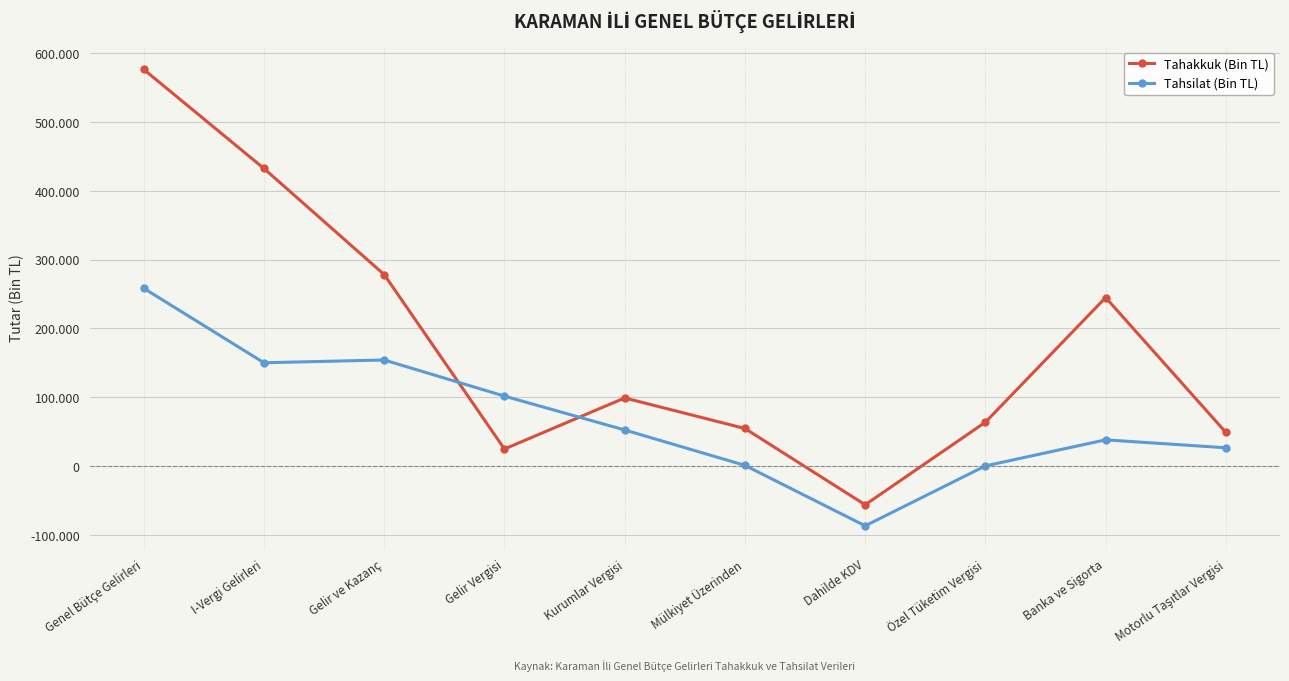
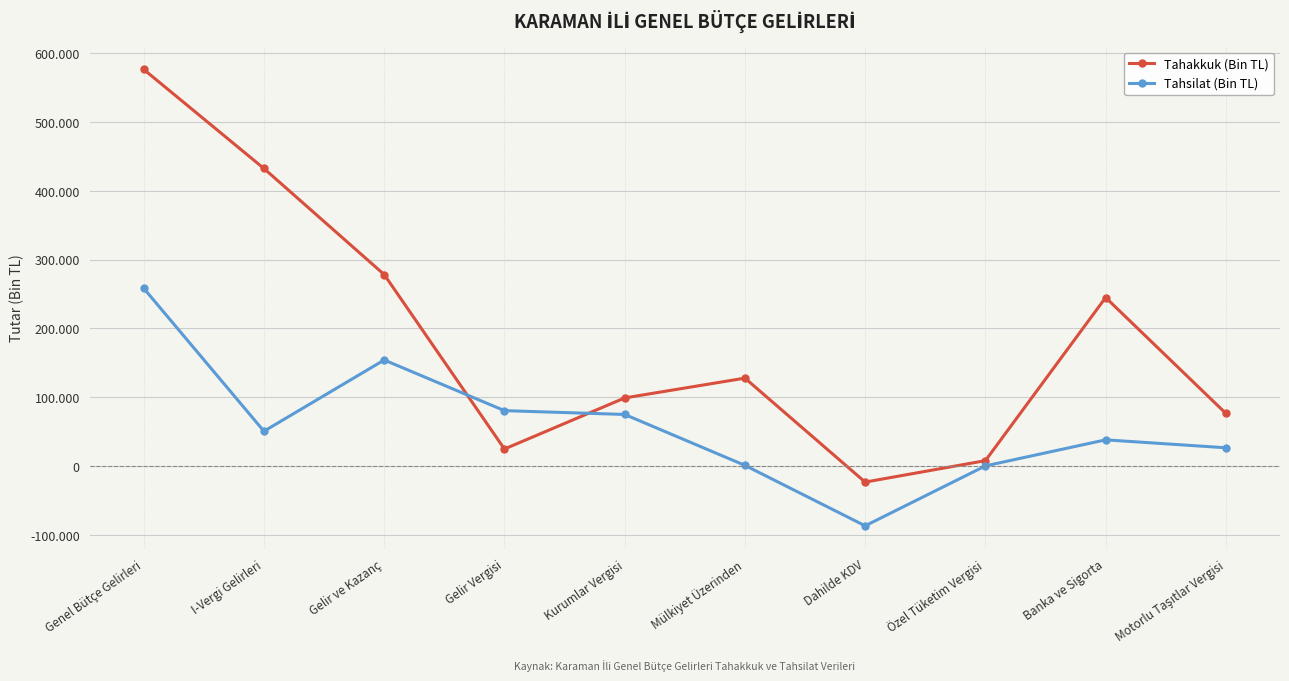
Tahsilat (Bin TL), I-Vergi Gelirleri: 150 -> 50
Tahsilat (Bin TL), Gelir Vergisi: 100 -> 80
Tahsilat (Bin TL), Kurumlar Vergisi: 50 -> 70
Tahakkuk (Bin TL), Mülkiyet Üzerinden: 50 -> 130
Tahakkuk (Bin TL), Dahilde KDV: -60 -> -20
Tahakkuk (Bin TL), Özel Tüketim Vergisi: 60 -> 10
Tahakkuk (Bin TL), Motorlu Taşıtlar Vergisi: 50 -> 80
